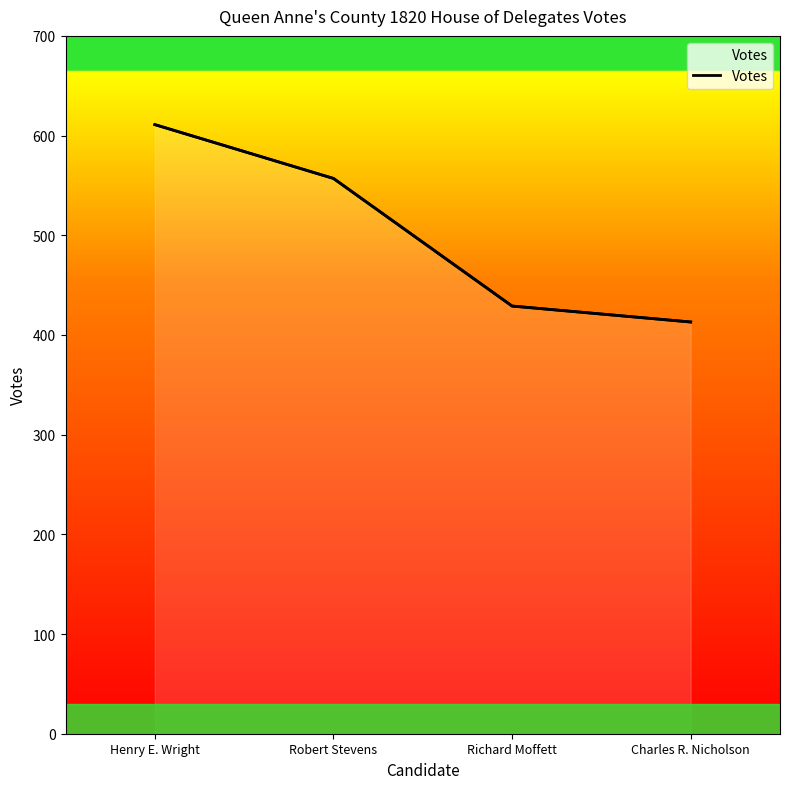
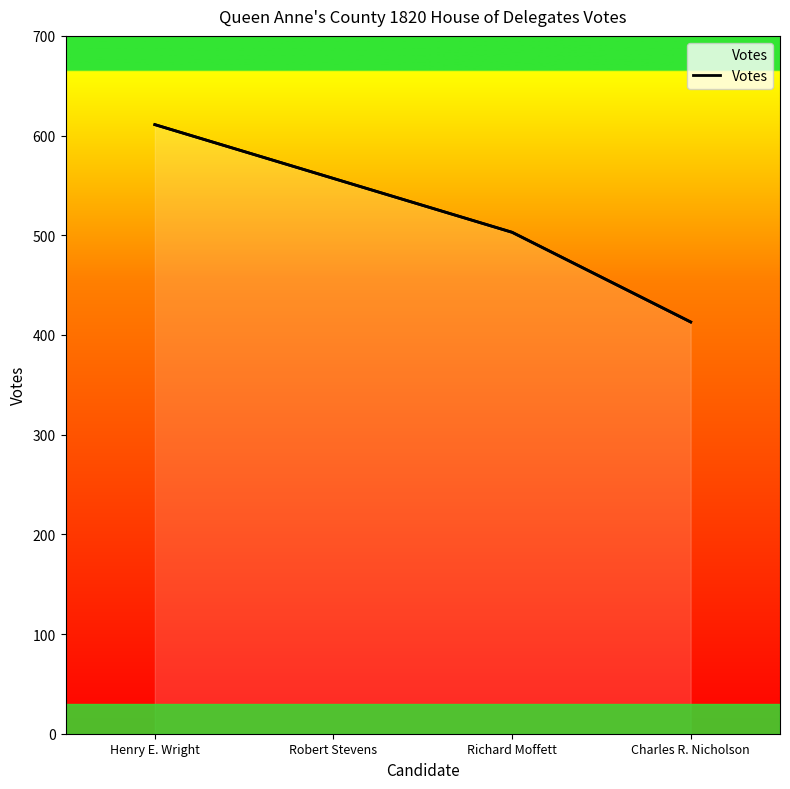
Votes, Richard Moffett: 430 -> 500
